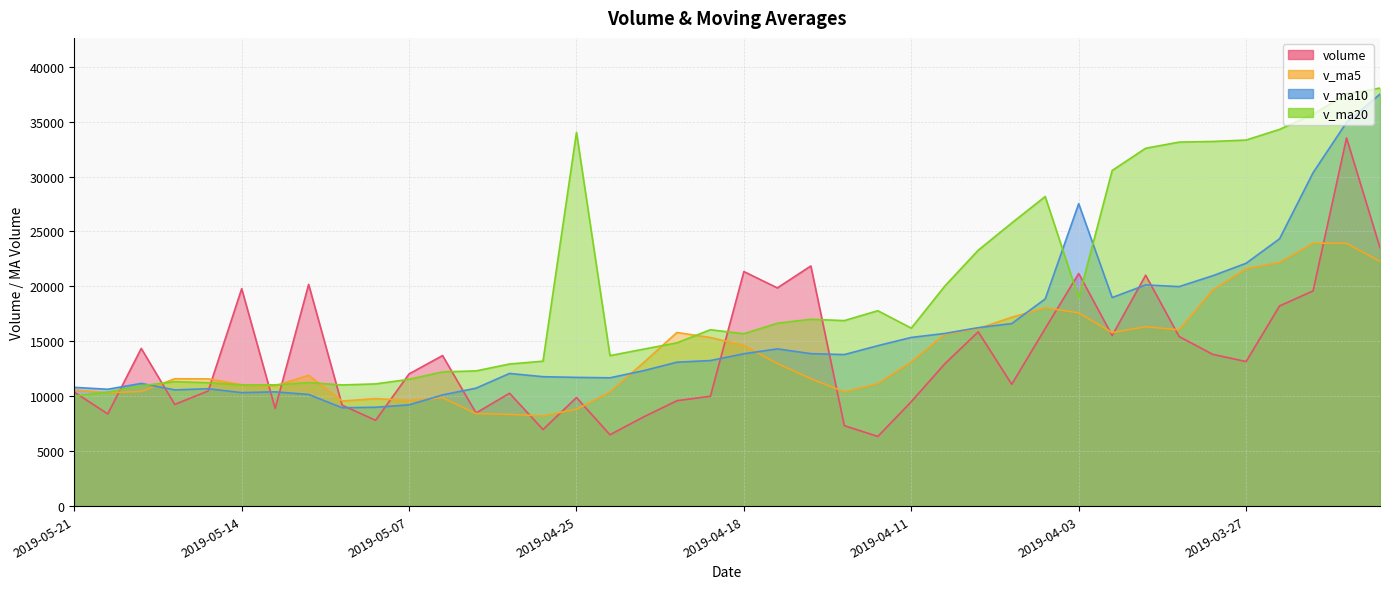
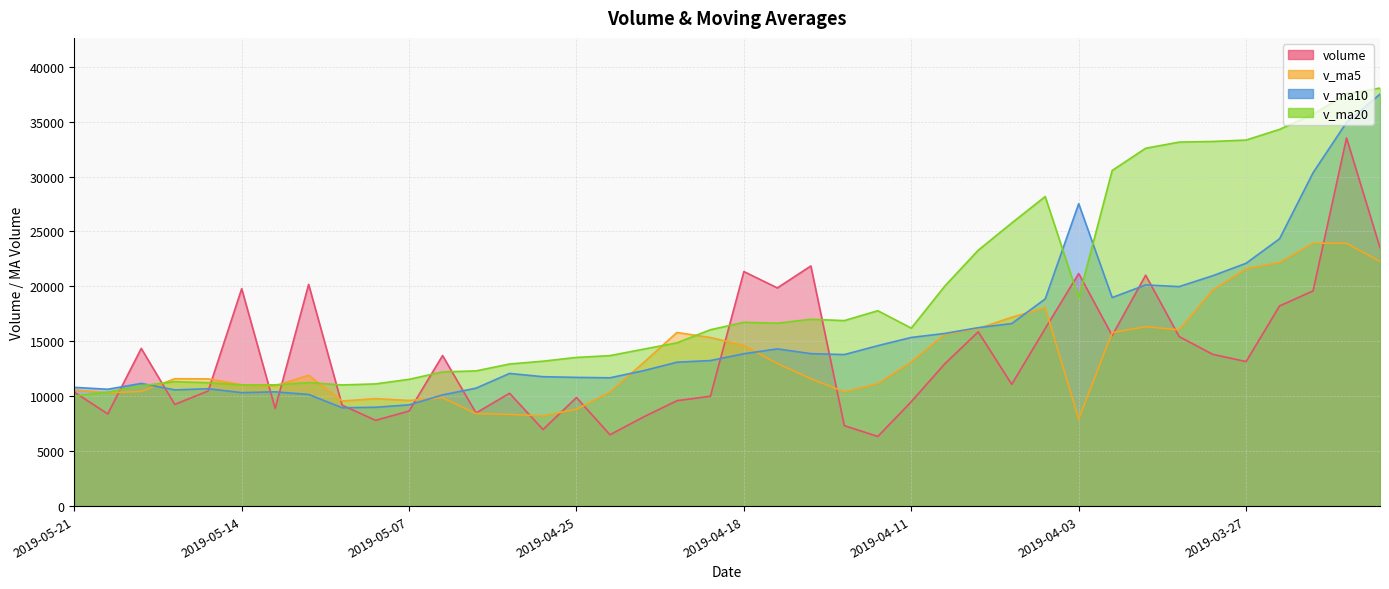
volume, 2019-05-07: 12000 -> 8700
v_ma20, 2019-04-25: 34000 -> 13500
v_ma20, 2019-04-18: 15700 -> 16700
v_ma5, 2019-04-03: 17600 -> 7900
